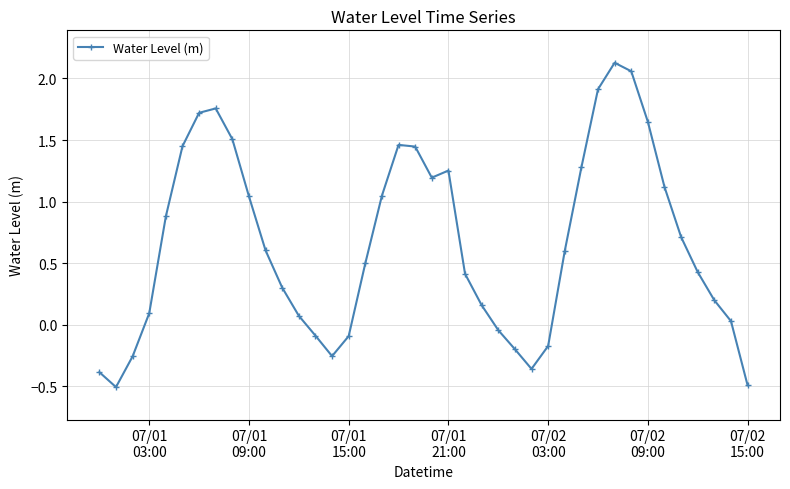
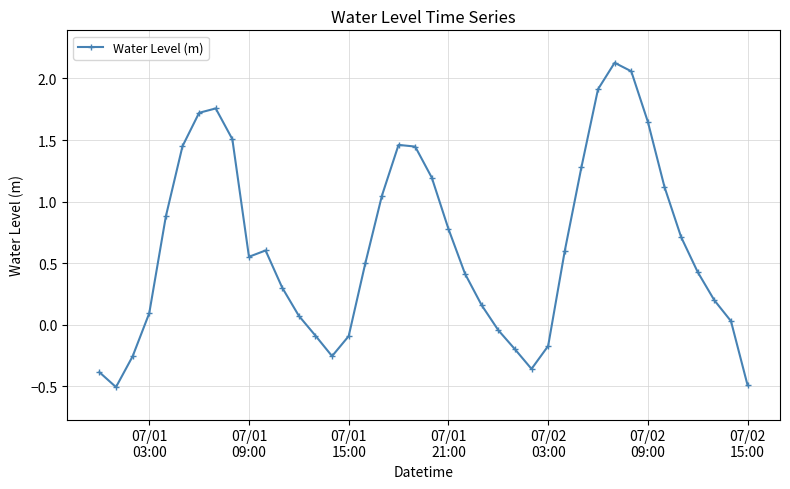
07/01 09:00: 1.04 -> 0.55
07/01 21:00: 1.25 -> 0.78
